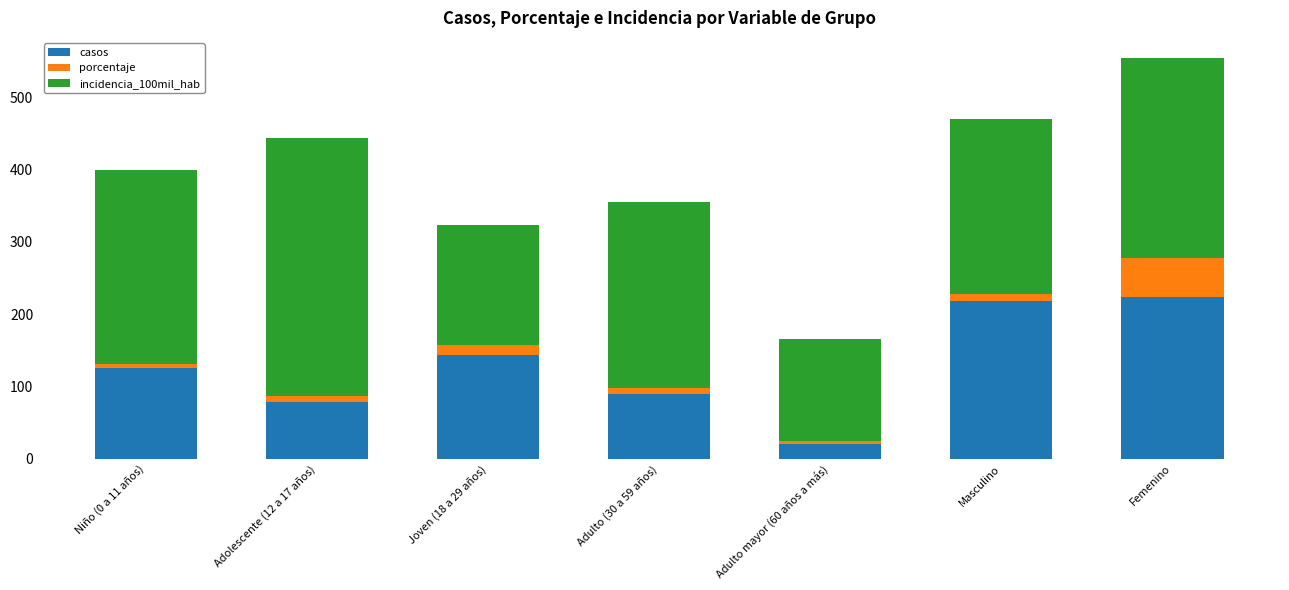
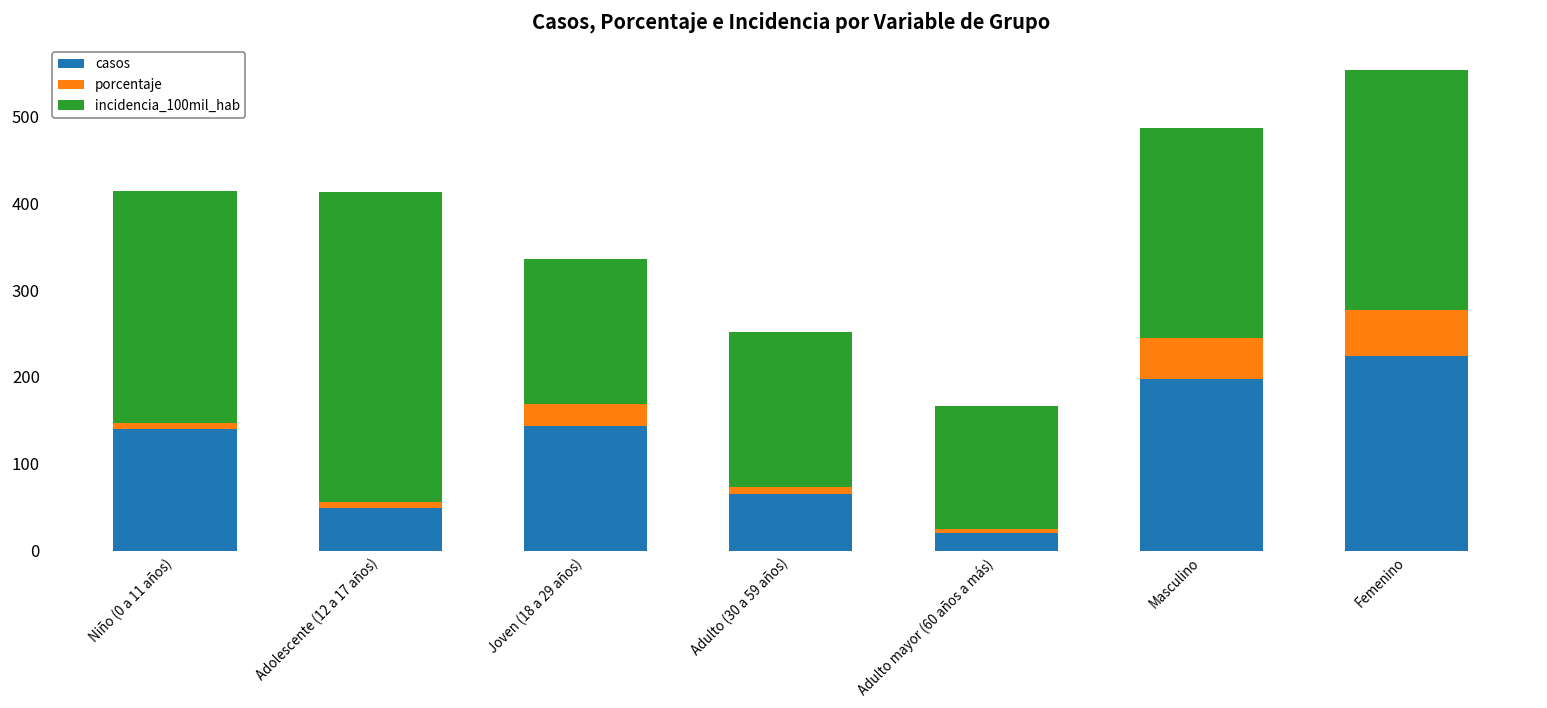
casos, Niño (0 a 11 años): 130 -> 140
casos, Adolescente (12 a 17 años): 80 -> 50
porcentaje, Joven (18 a 29 años): 10 -> 30
casos, Adulto (30 a 59 años): 90 -> 70
incidencia_100mil_hab, Adulto (30 a 59 años): 260 -> 180
casos, Masculino: 220 -> 200
porcentaje, Masculino: 10 -> 50
